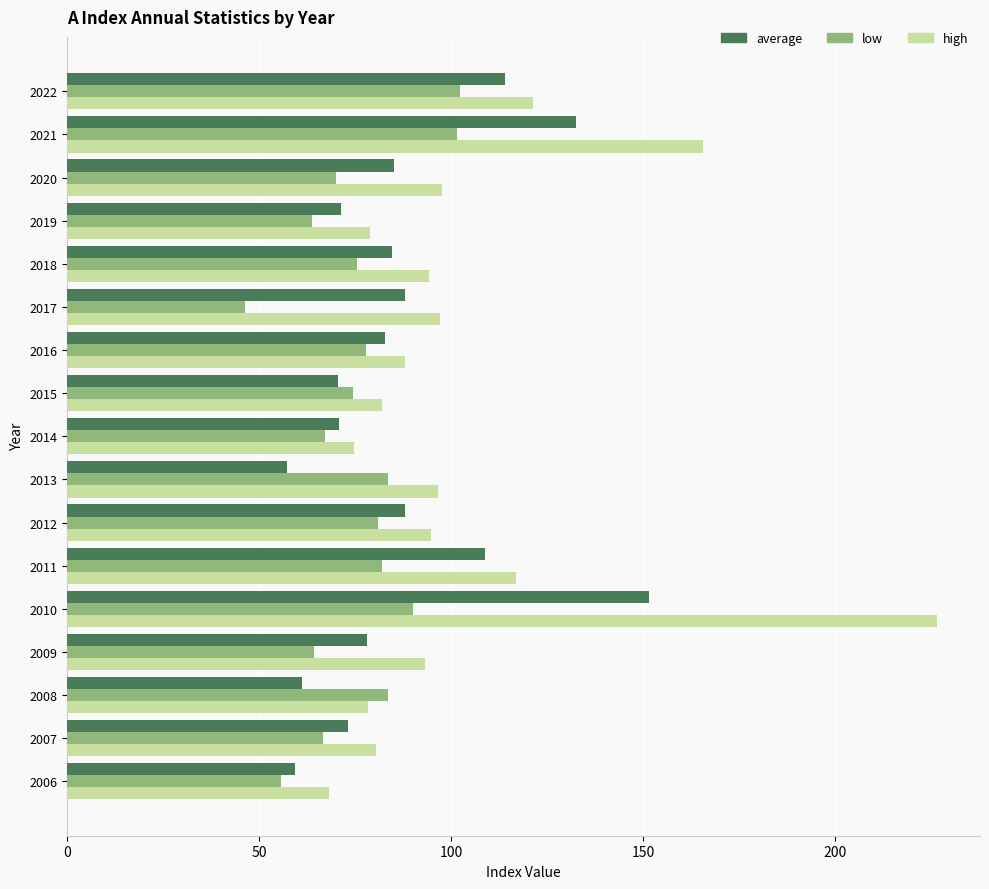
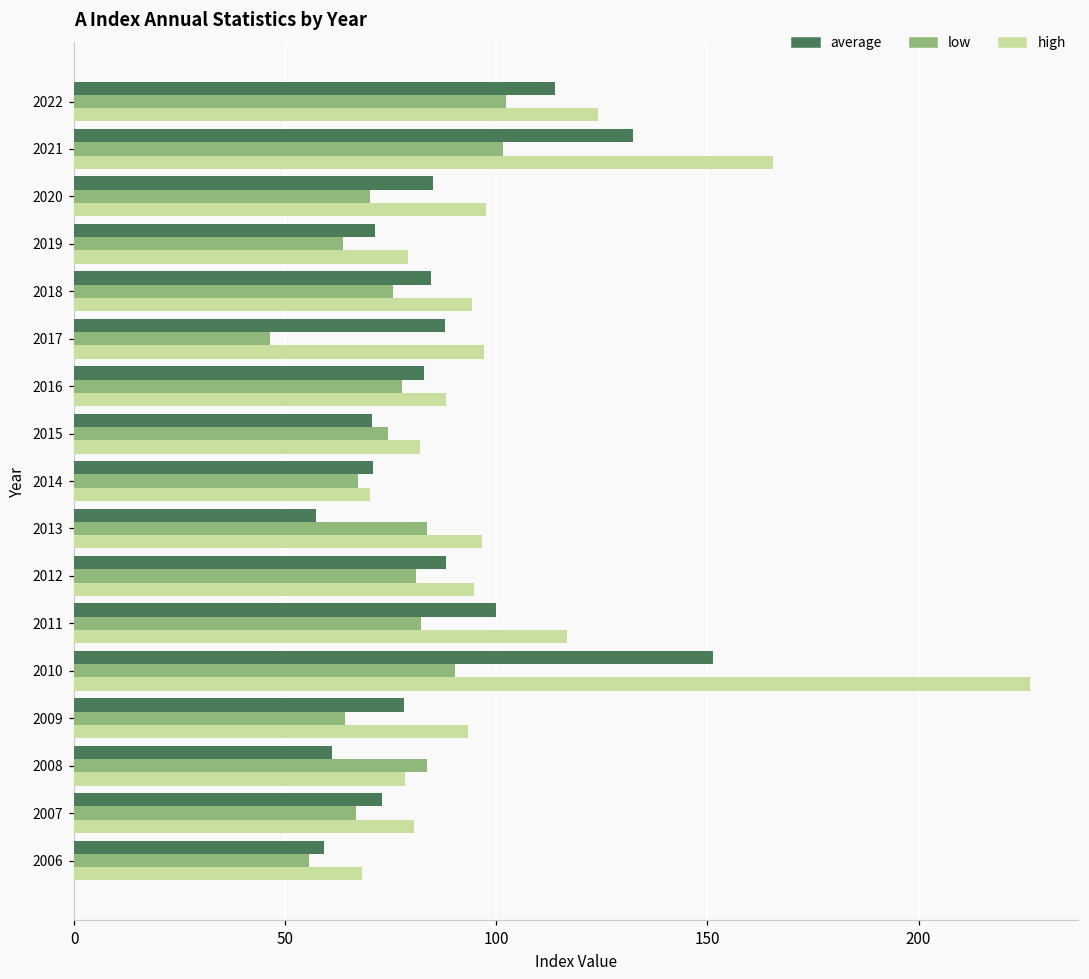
high, 2022: 121 -> 124
high, 2014: 75 -> 70
average, 2011: 109 -> 100
